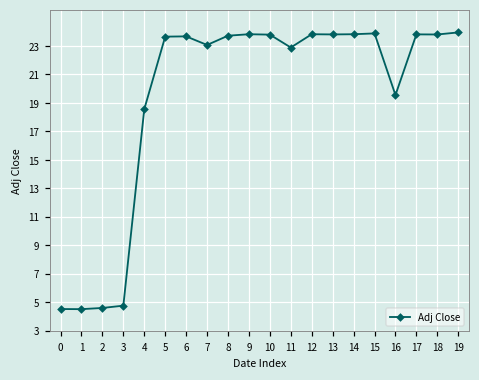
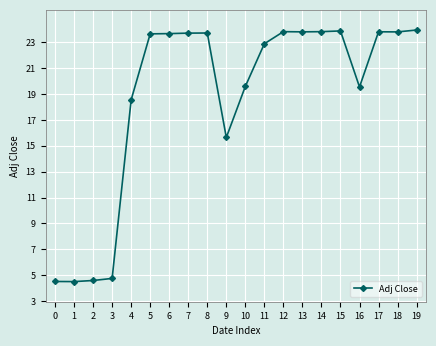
7: 23.1 -> 23.7
9: 23.8 -> 15.6
10: 23.8 -> 19.6
